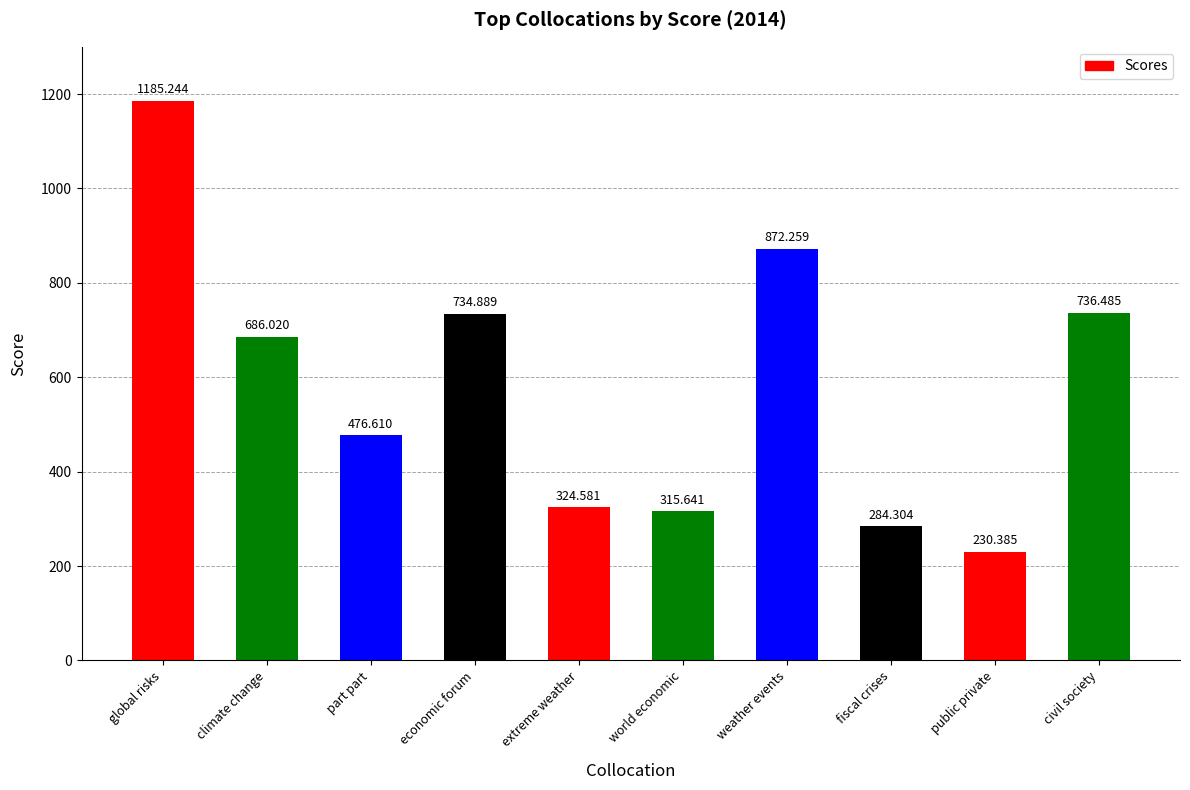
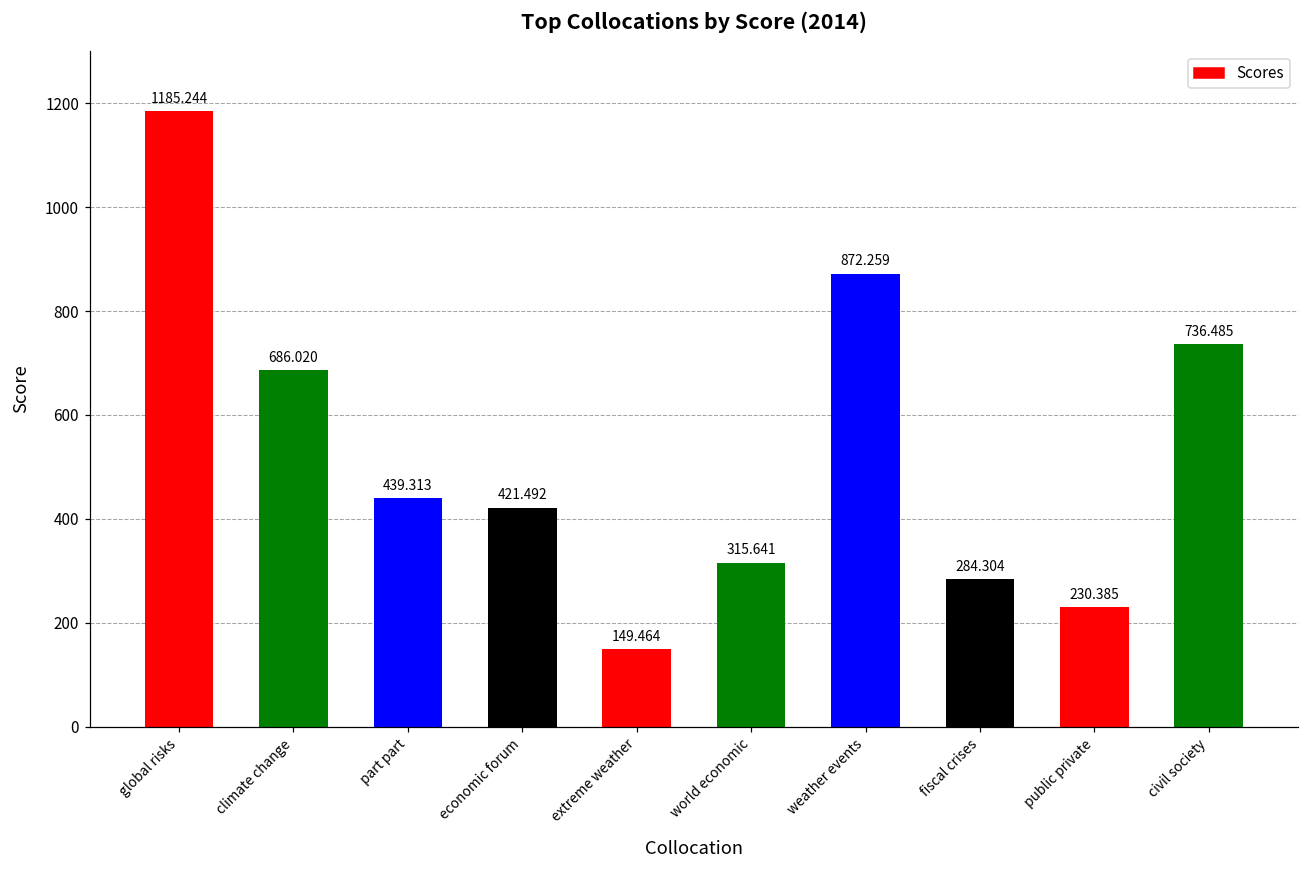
part part: 476.610 -> 439.313
economic forum: 734.889 -> 421.492
extreme weather: 324.581 -> 149.464
